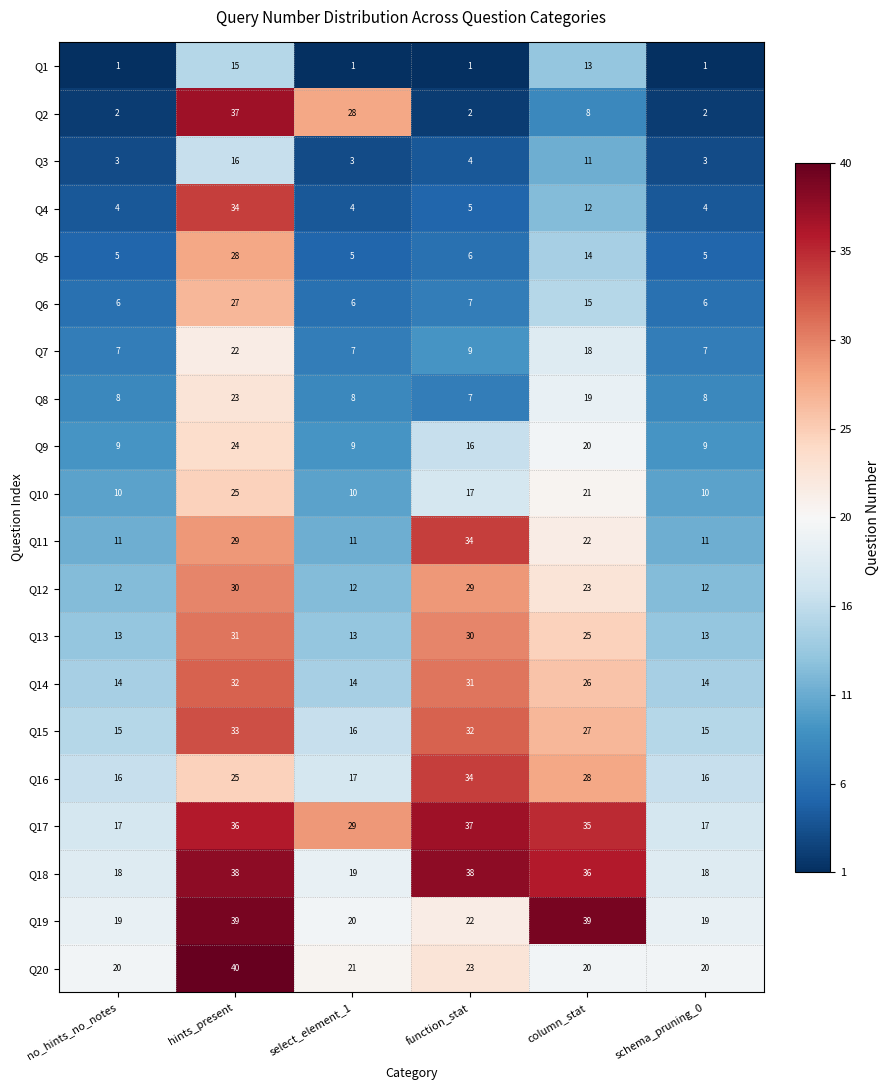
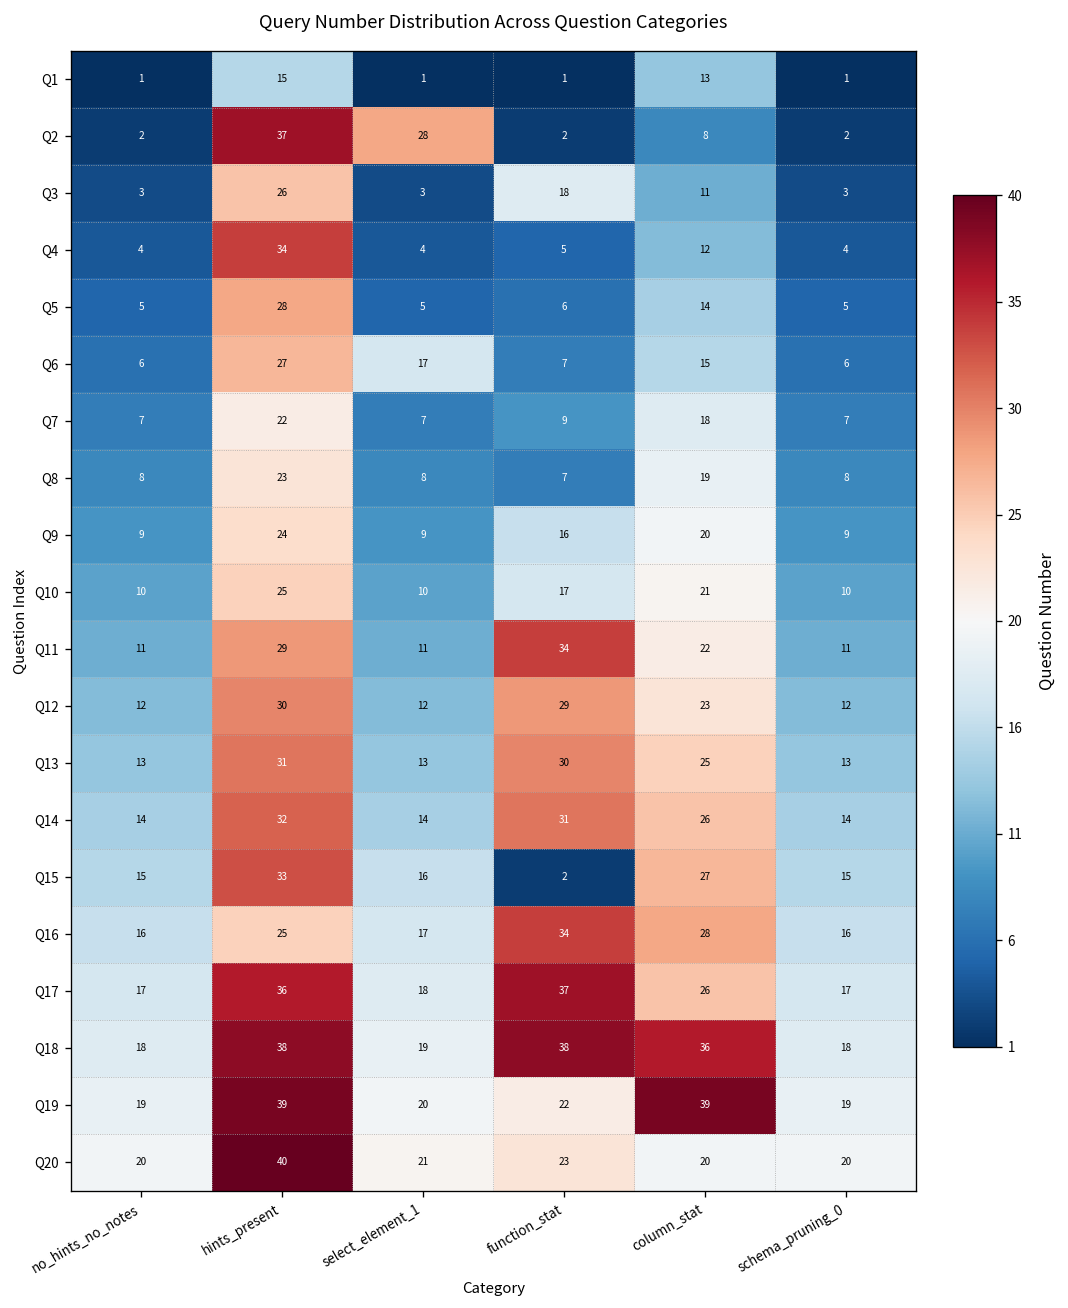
Q3, hints_present: 16 -> 26
Q3, function_stat: 4 -> 18
Q6, select_element_1: 6 -> 17
Q15, function_stat: 32 -> 2
Q17, select_element_1: 29 -> 18
Q17, column_stat: 35 -> 26
